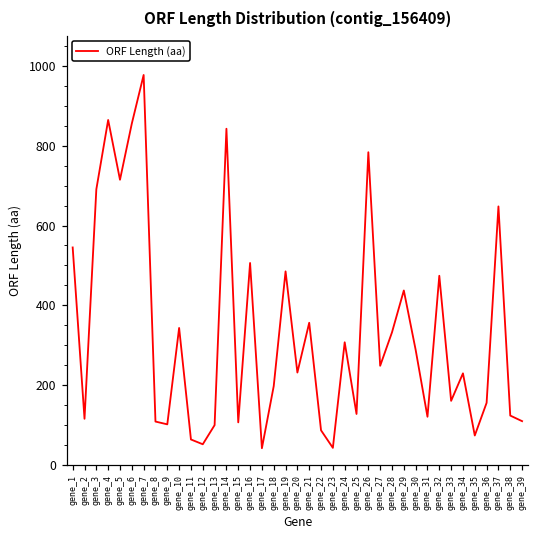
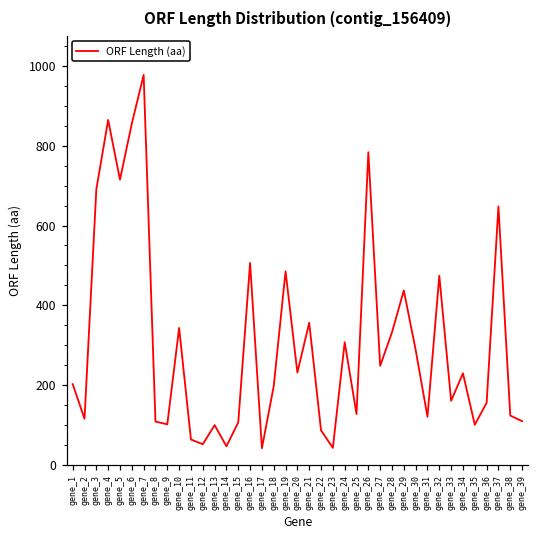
gene_1: 550 -> 200
gene_14: 840 -> 50
gene_35: 70 -> 100
